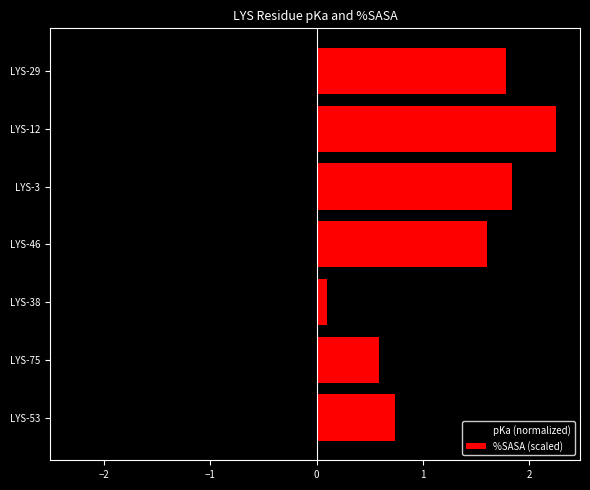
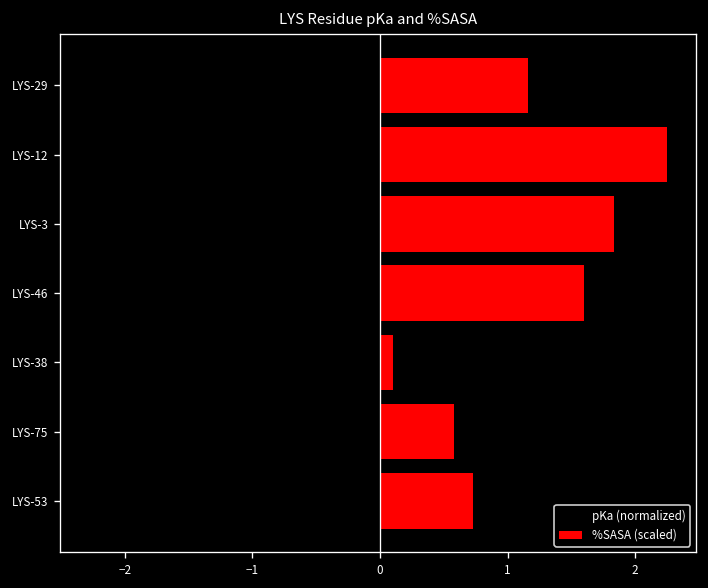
%SASA (scaled), LYS-29: 1.79 -> 1.16
